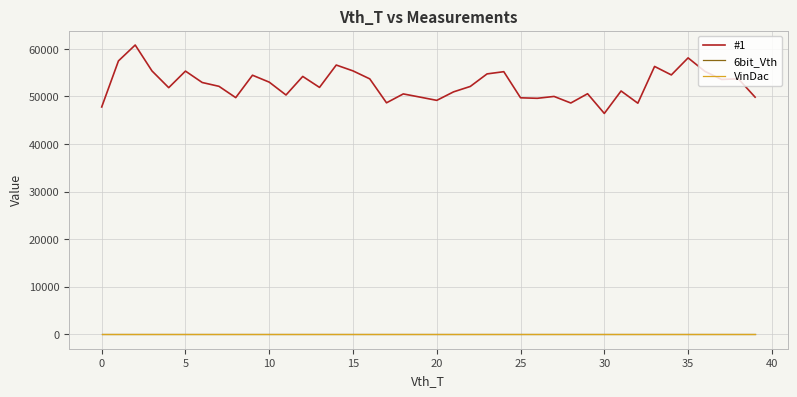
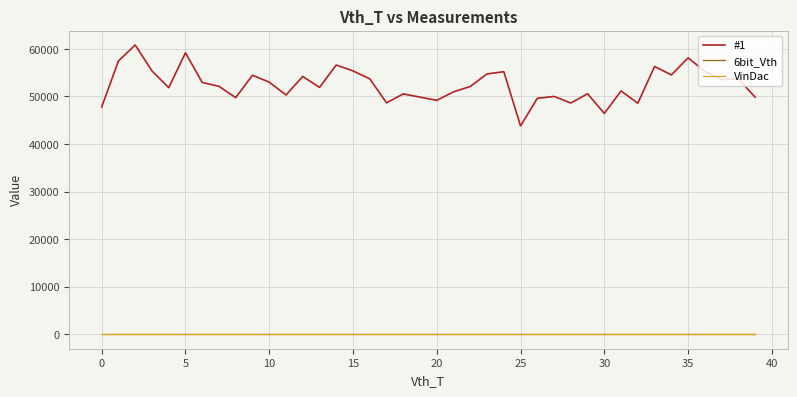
#1, 5: 55000 -> 59000
#1, 25: 50000 -> 44000
